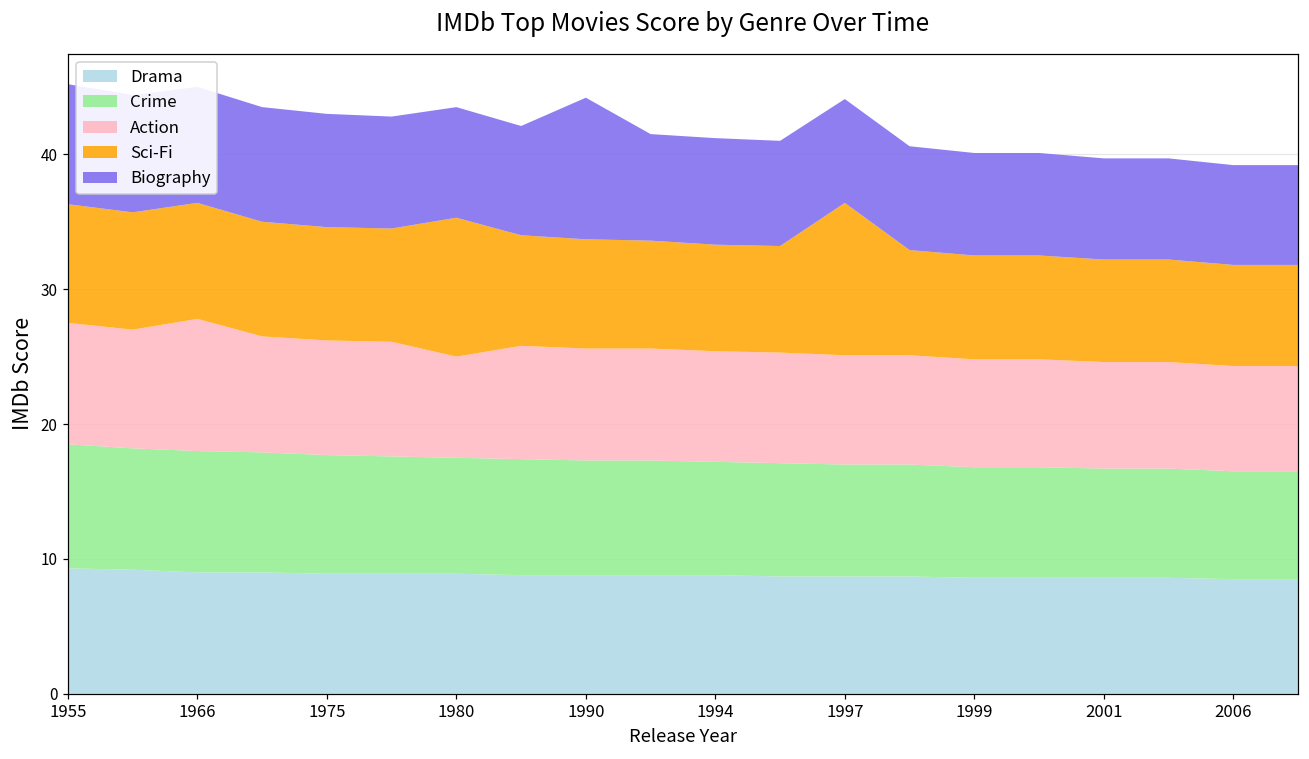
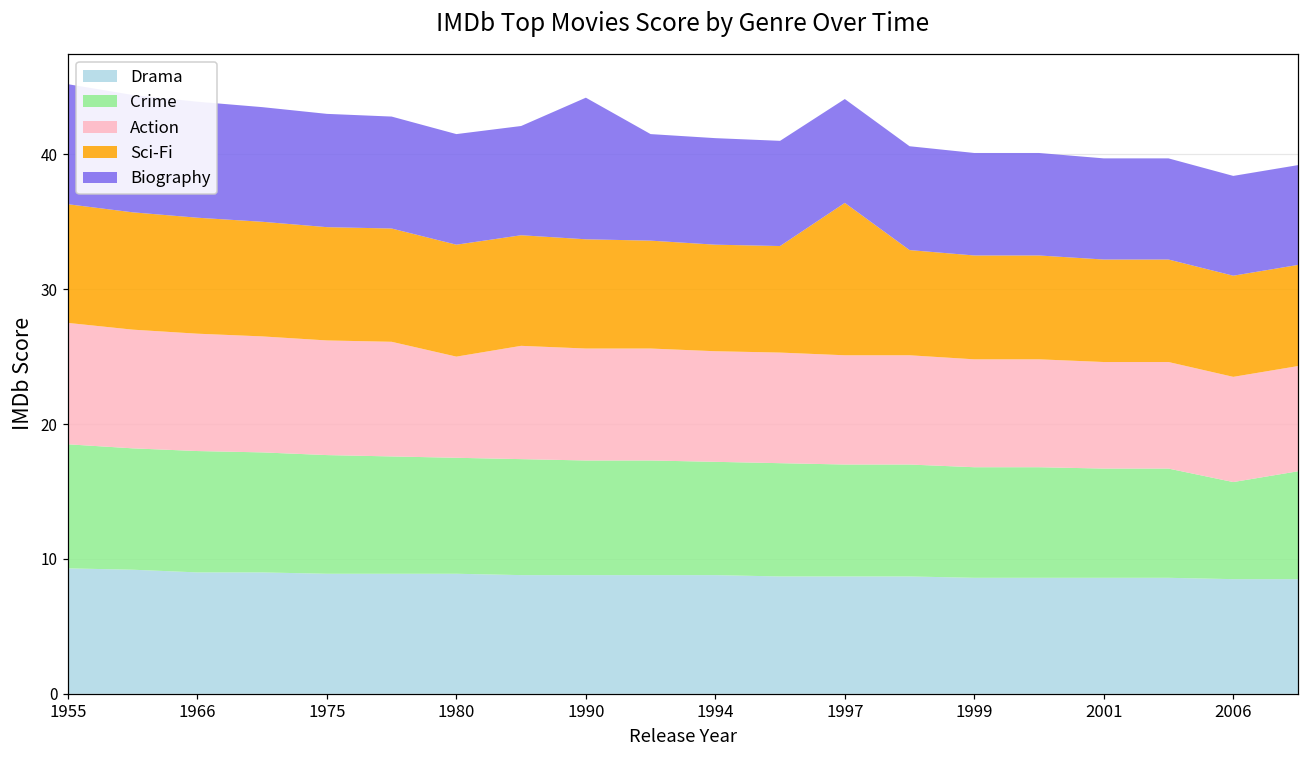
Action, 1966: 9.8 -> 8.7
Sci-Fi, 1980: 10.3 -> 8.3
Crime, 2006: 8.0 -> 7.2
